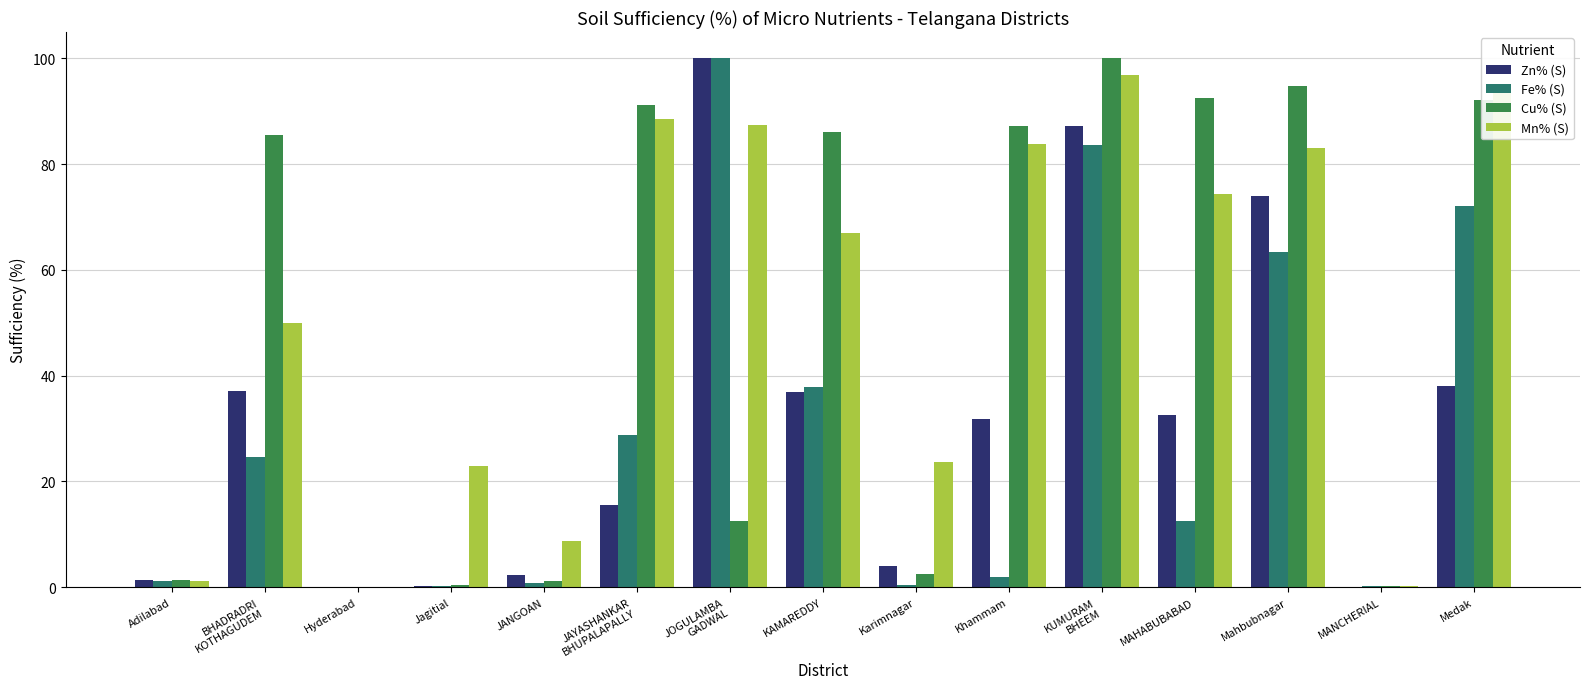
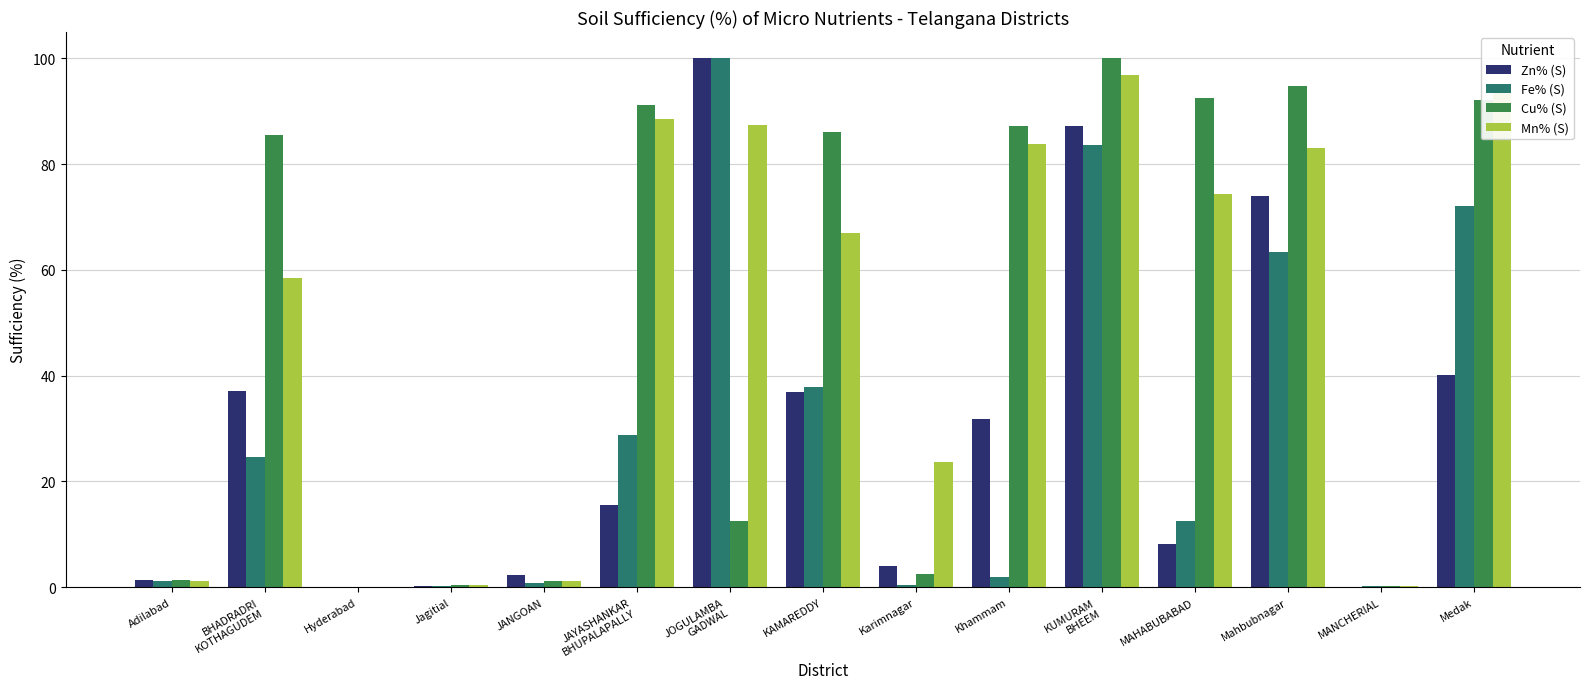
Mn% (S), BHADRADRI KOTHAGUDEM: 50 -> 58
Mn% (S), Jagitial: 23 -> 0
Mn% (S), JANGOAN: 9 -> 1
Zn% (S), MAHABUBABAD: 33 -> 8
Zn% (S), Medak: 38 -> 40
